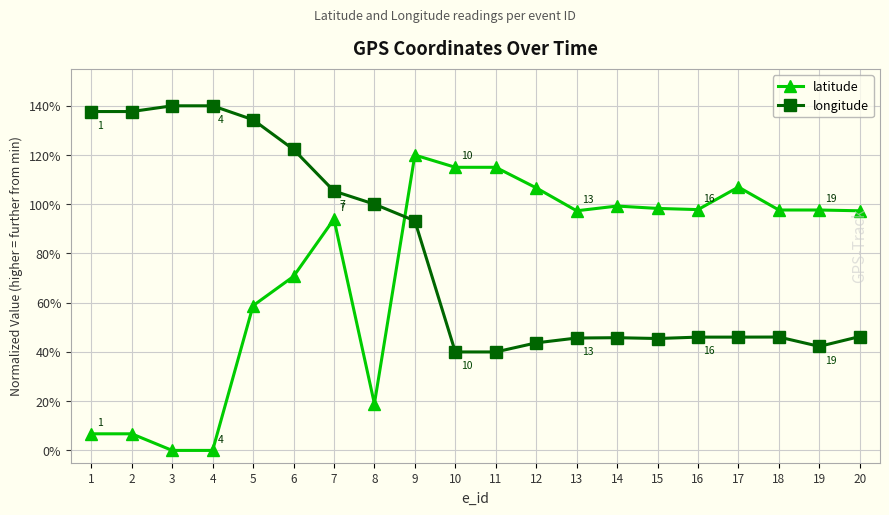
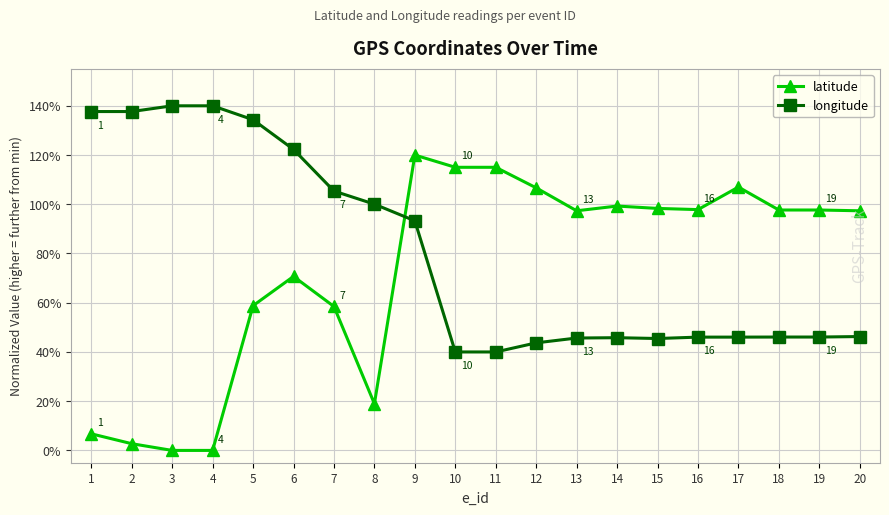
latitude, 2: 7% -> 3%
latitude, 7: 94% -> 58%
longitude, 19: 42% -> 46%
